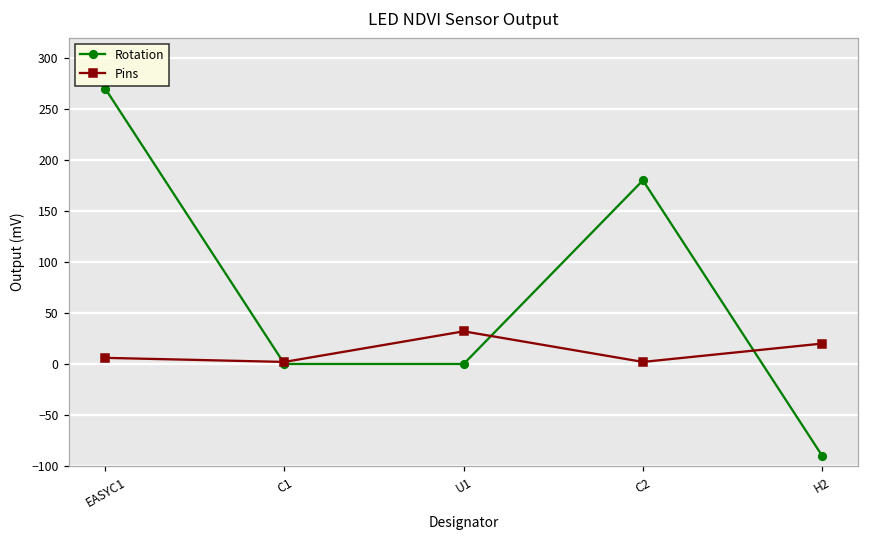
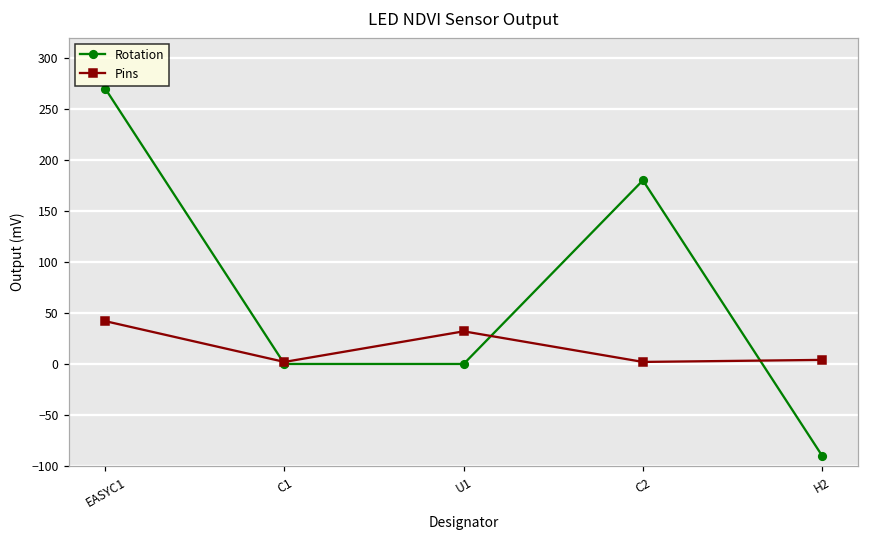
Pins, EASYC1: 10 -> 40
Pins, H2: 20 -> 0
